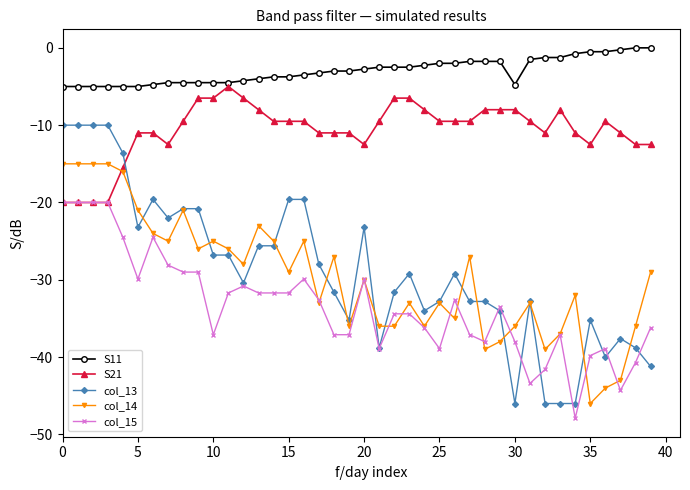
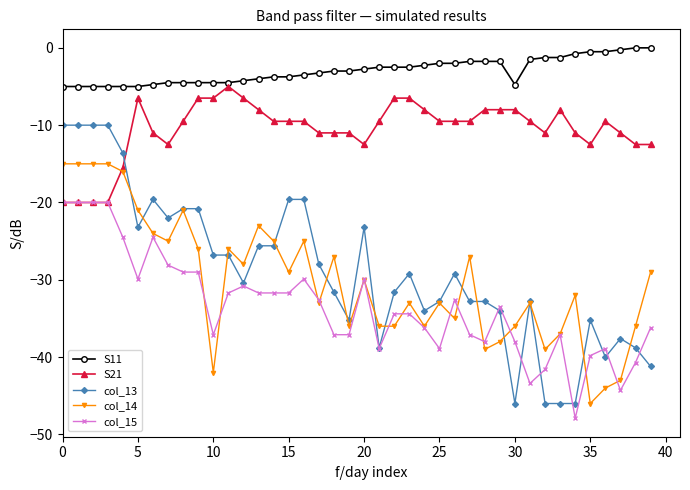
S21, 5: -11 -> -7
col_14, 10: -25 -> -42
